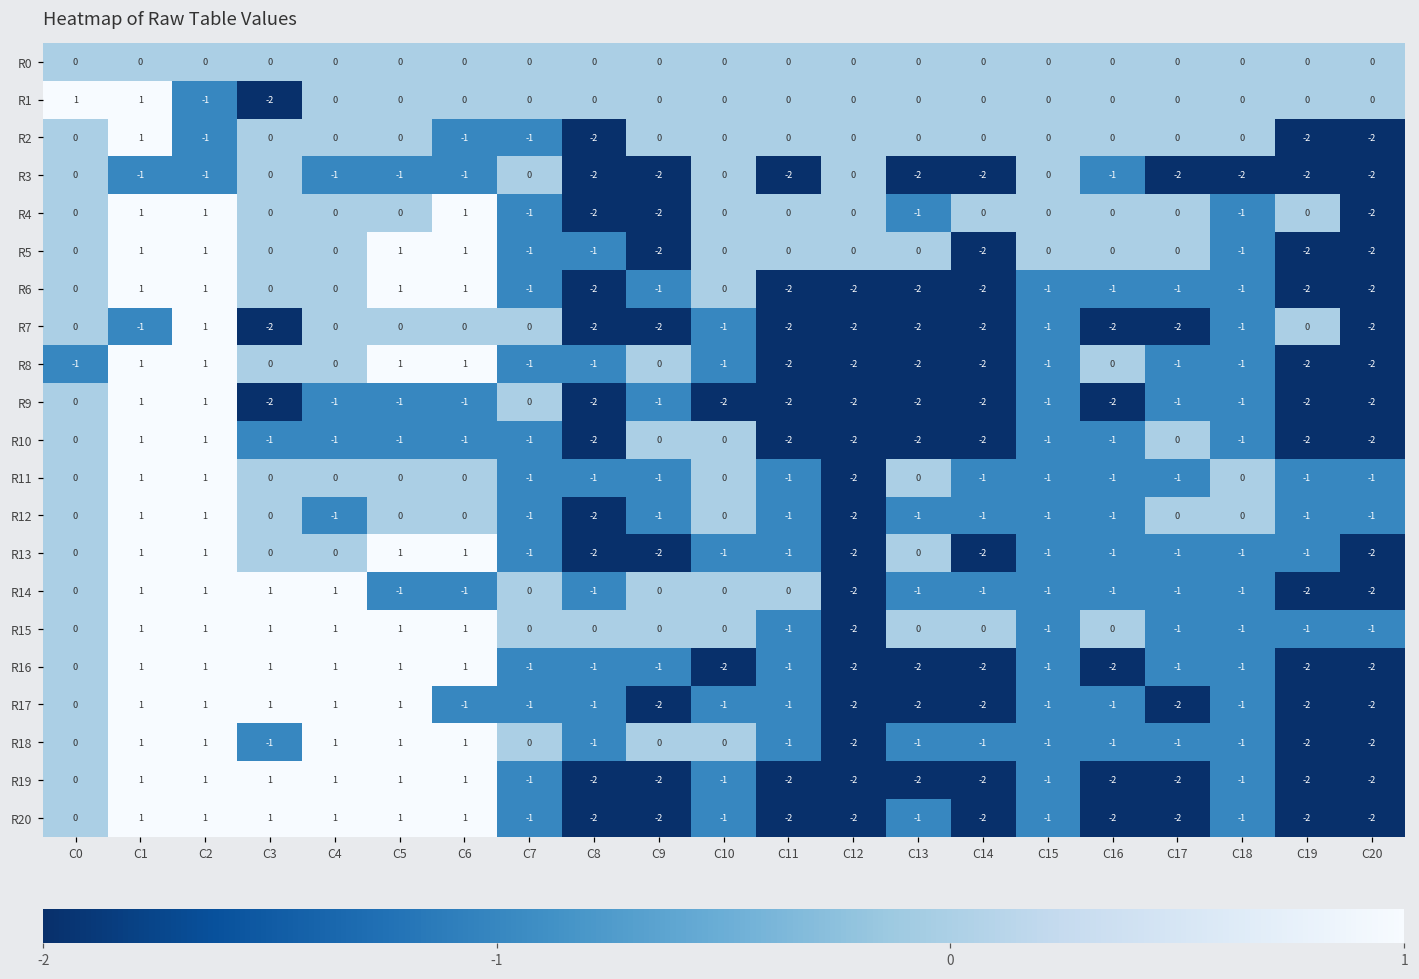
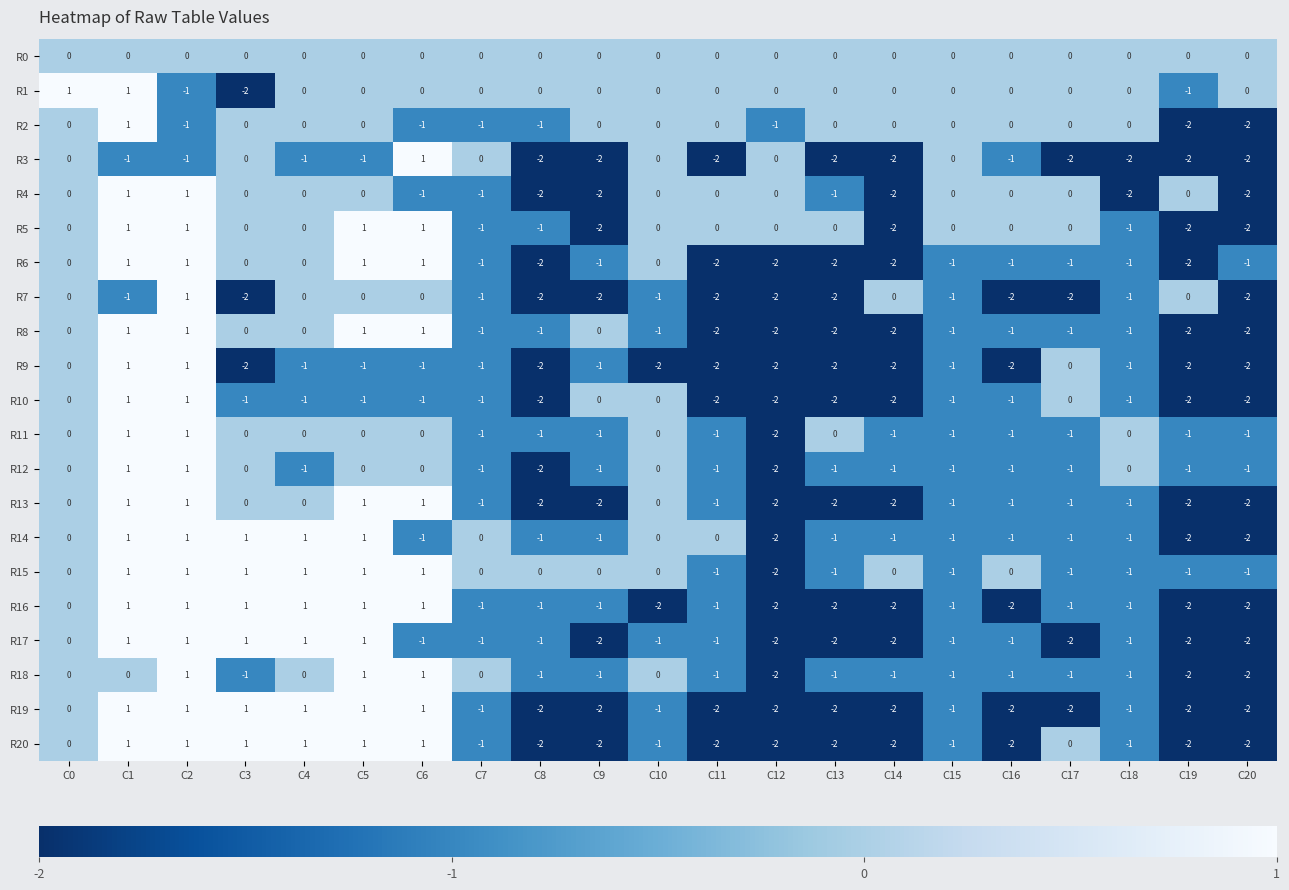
R1, C19: 0 -> -1
R2, C8: -2 -> -1
R2, C12: 0 -> -1
R3, C6: -1 -> 1
R4, C6: 1 -> -1
R4, C14: 0 -> -2
R4, C18: -1 -> -2
R6, C20: -2 -> -1
R7, C7: 0 -> -1
R7, C14: -2 -> 0
R8, C0: -1 -> 0
R8, C16: 0 -> -1
R9, C7: 0 -> -1
R9, C17: -1 -> 0
R12, C17: 0 -> -1
R13, C10: -1 -> 0
R13, C13: 0 -> -2
R13, C19: -1 -> -2
R14, C5: -1 -> 1
R14, C9: 0 -> -1
R15, C13: 0 -> -1
R18, C1: 1 -> 0
R18, C4: 1 -> 0
R18, C9: 0 -> -1
R20, C13: -1 -> -2
R20, C17: -2 -> 0
